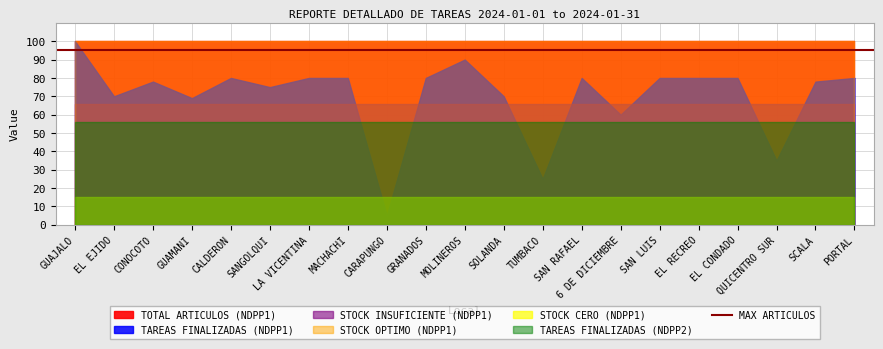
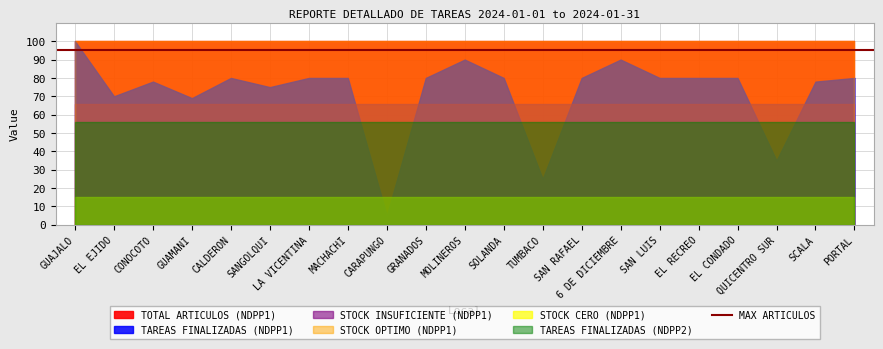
TAREAS FINALIZADAS (NDPP1), SOLANDA: 70 -> 80
TAREAS FINALIZADAS (NDPP1), 6 DE DICIEMBRE: 60 -> 90
